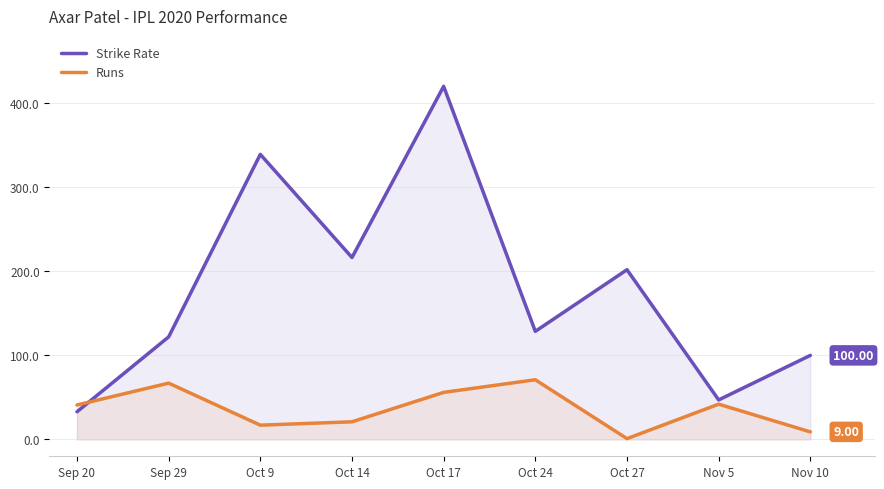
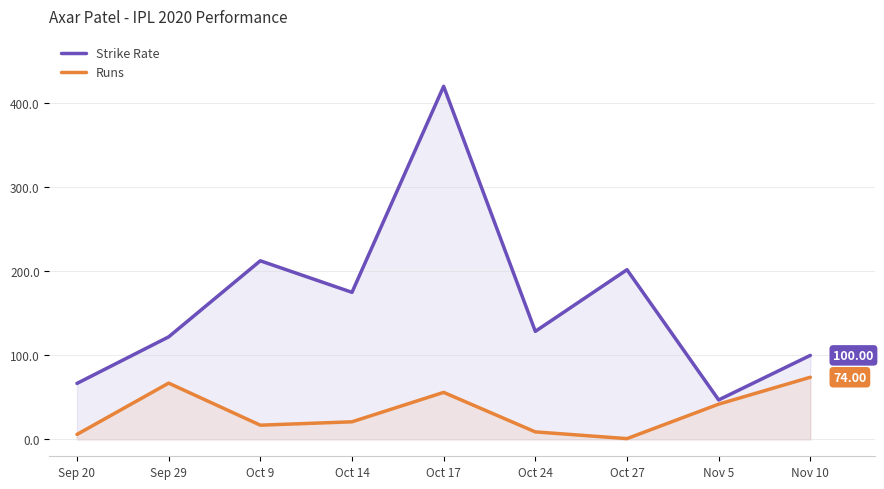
Strike Rate, Sep 20: 30 -> 70
Runs, Sep 20: 40 -> 10
Strike Rate, Oct 9: 340 -> 210
Strike Rate, Oct 14: 220 -> 180
Runs, Oct 24: 70 -> 10
Runs, Nov 10: 9.00 -> 74.00
